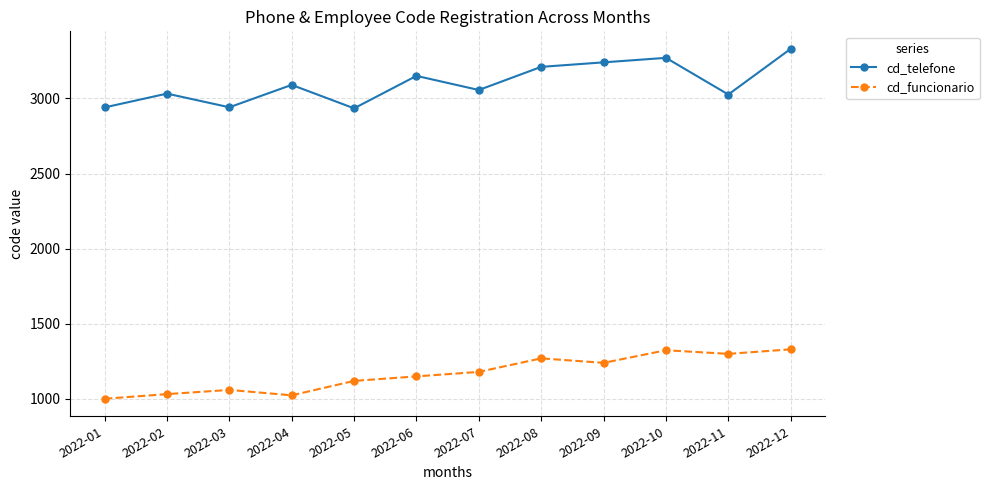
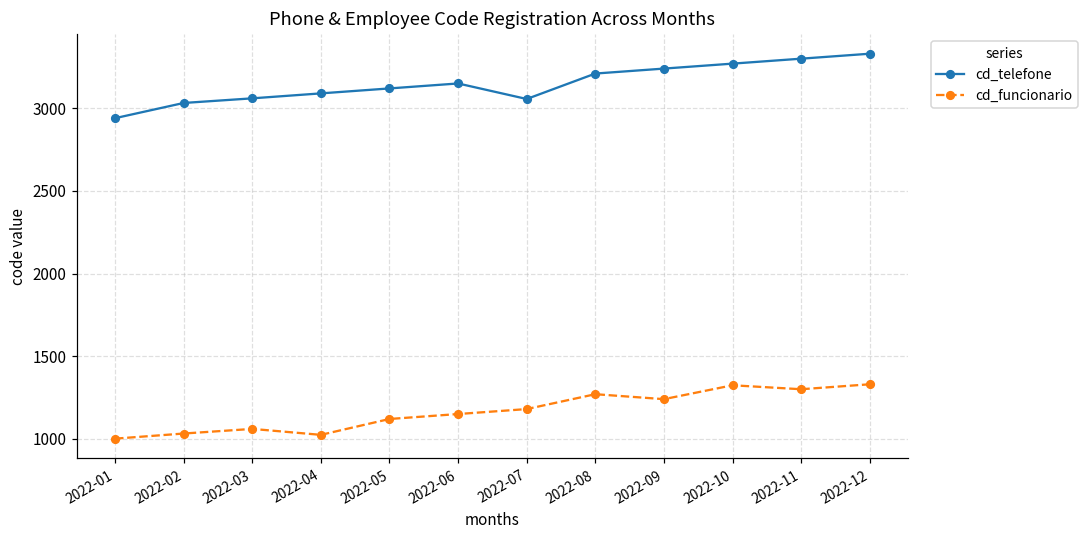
cd_telefone, 2022-03: 2940 -> 3060
cd_telefone, 2022-05: 2930 -> 3120
cd_telefone, 2022-11: 3030 -> 3300
